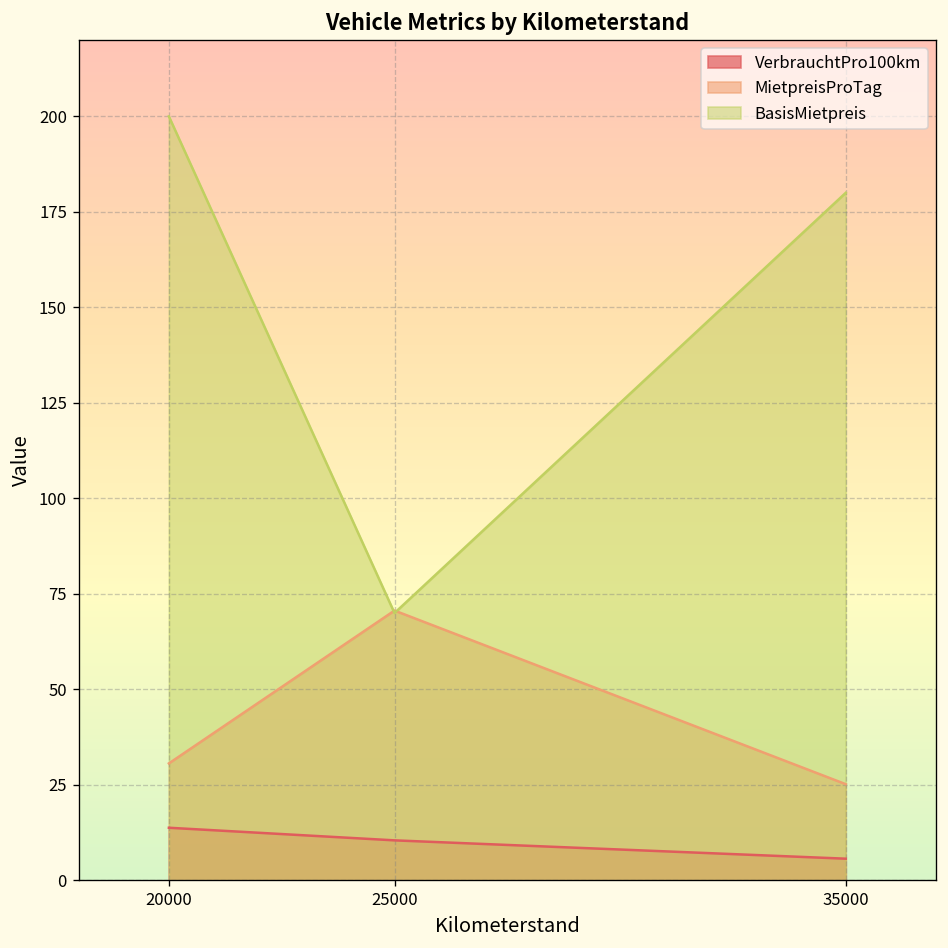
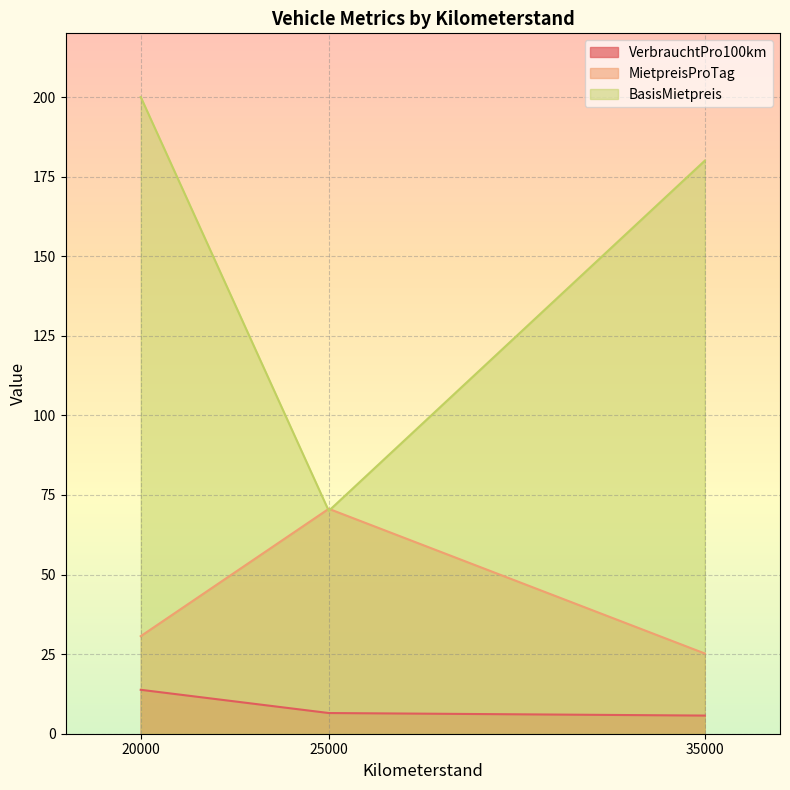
VerbrauchtPro100km, 25000: 11 -> 7
